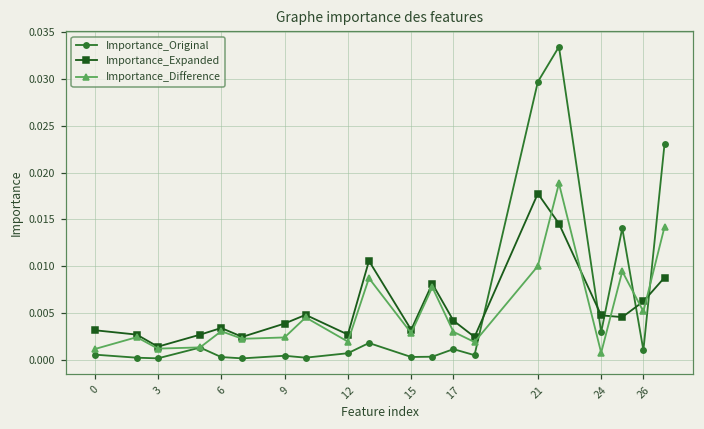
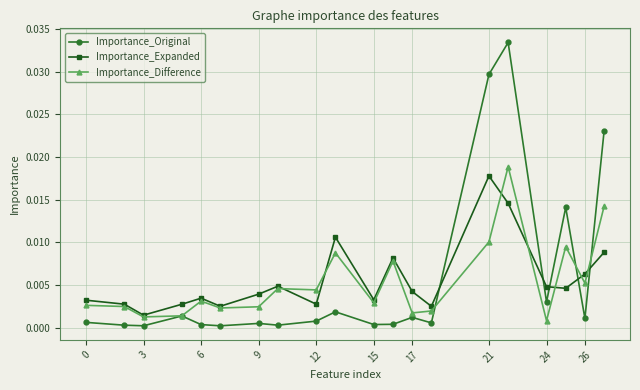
Importance_Difference, 0: 0.001 -> 0.003
Importance_Difference, 12: 0.002 -> 0.004
Importance_Difference, 17: 0.003 -> 0.002
